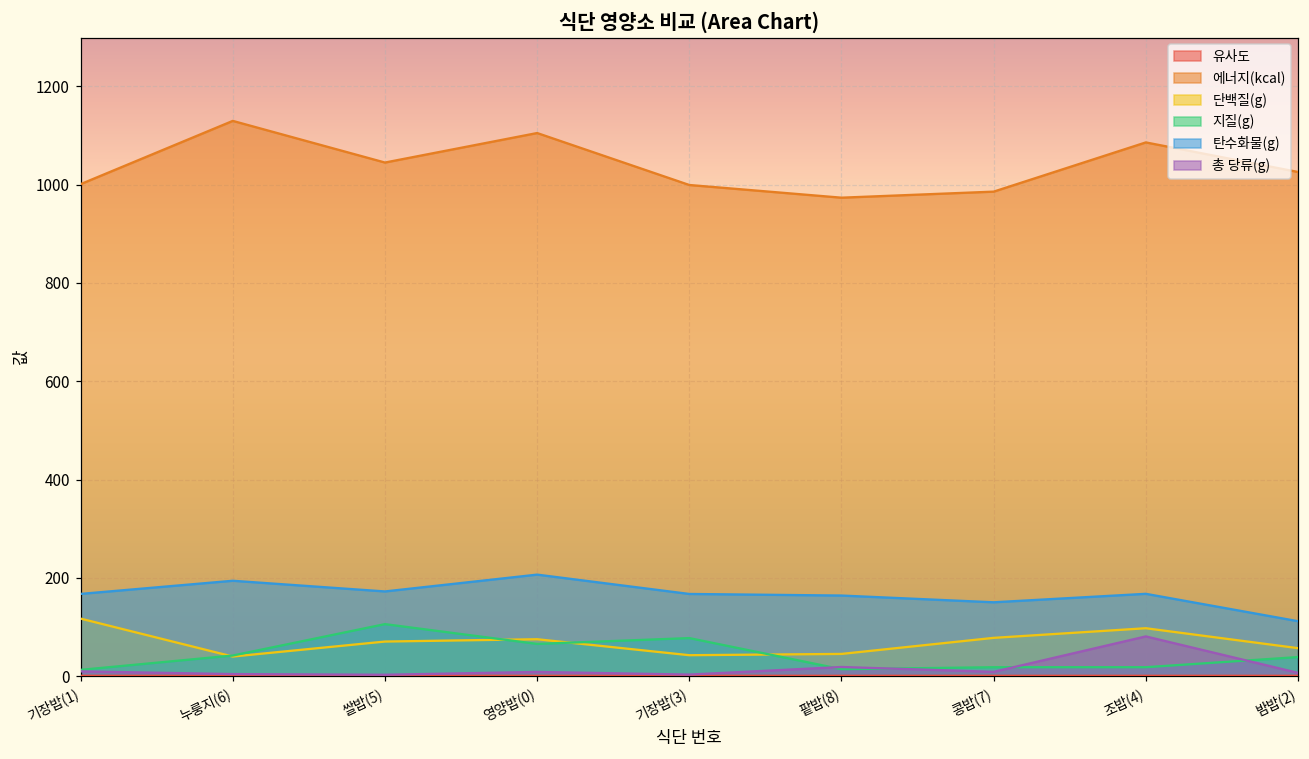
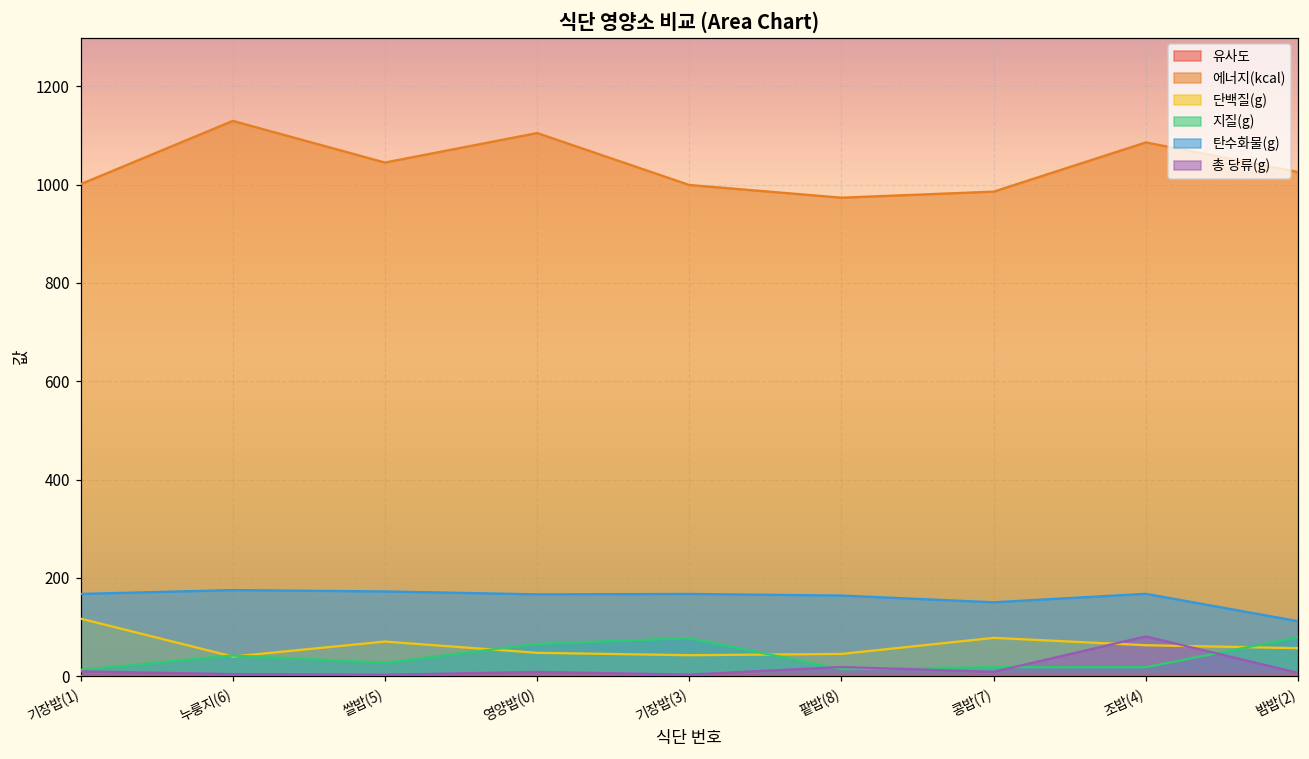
탄수화물(g), 누룽지(6): 190 -> 180
지질(g), 쌀밥(5): 110 -> 30
단백질(g), 영양밥(0): 80 -> 50
탄수화물(g), 영양밥(0): 210 -> 170
단백질(g), 조밥(4): 100 -> 60
지질(g), 밤밥(2): 40 -> 80
